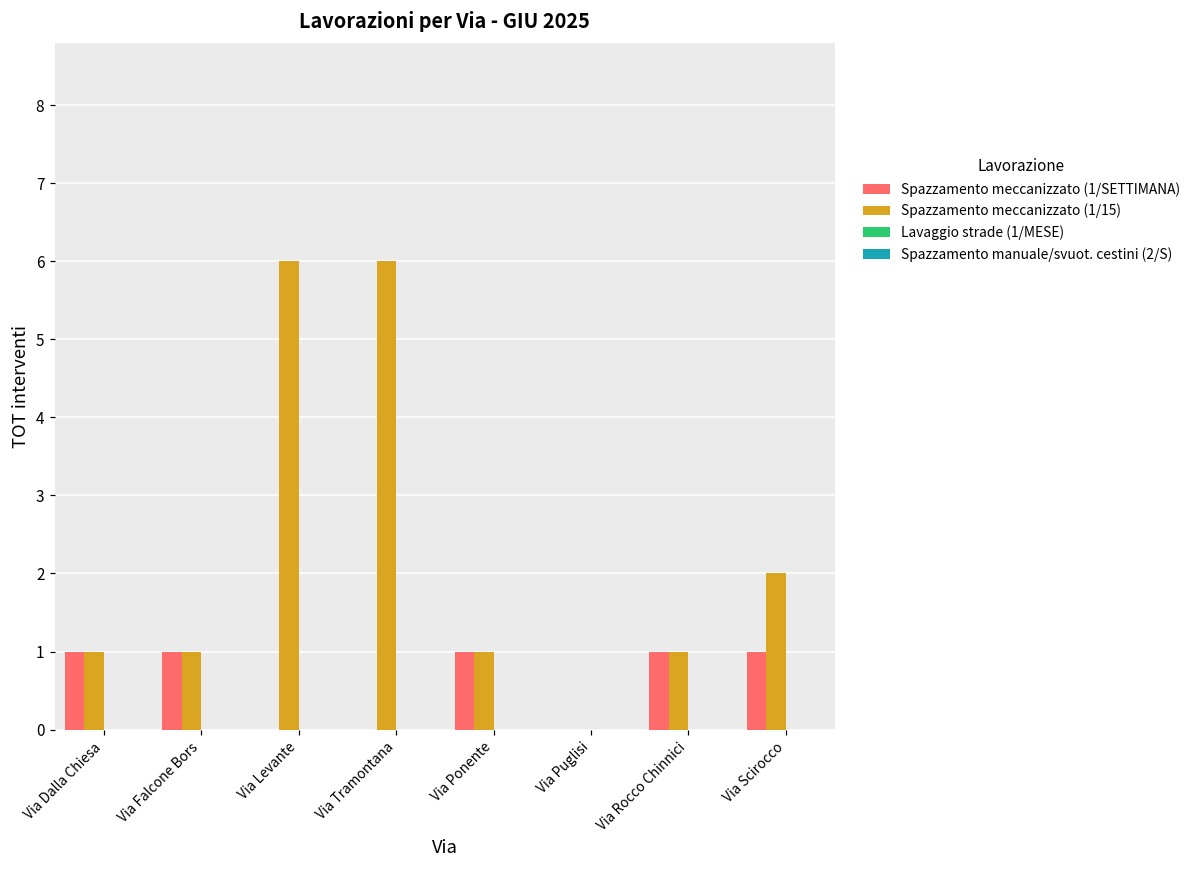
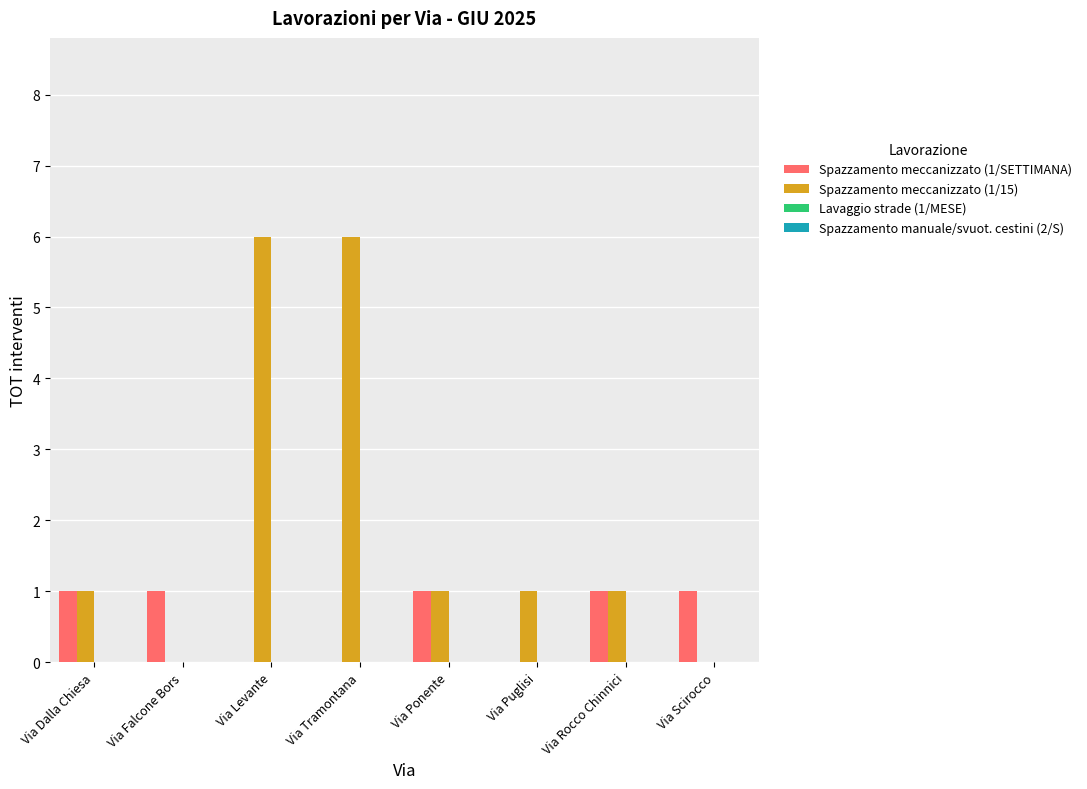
Spazzamento meccanizzato (1/15), Via Falcone Bors: 1 -> 0
Spazzamento meccanizzato (1/15), Via Puglisi: 0 -> 1
Spazzamento meccanizzato (1/15), Via Scirocco: 2 -> 0
